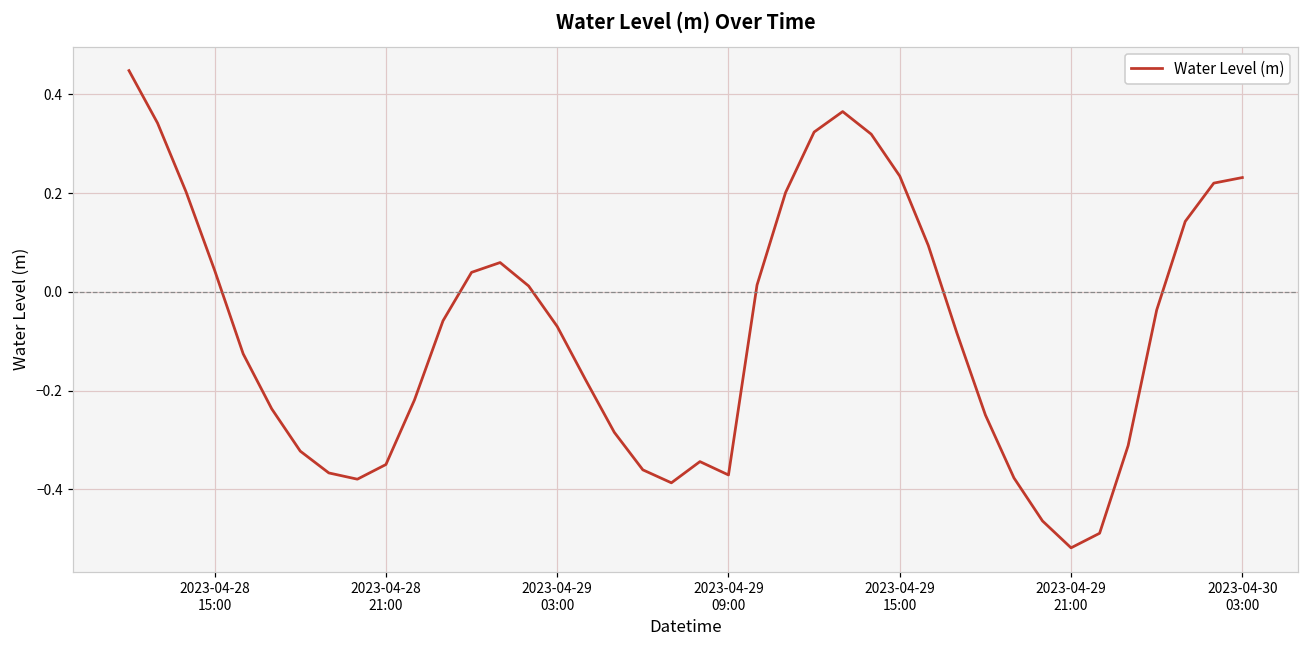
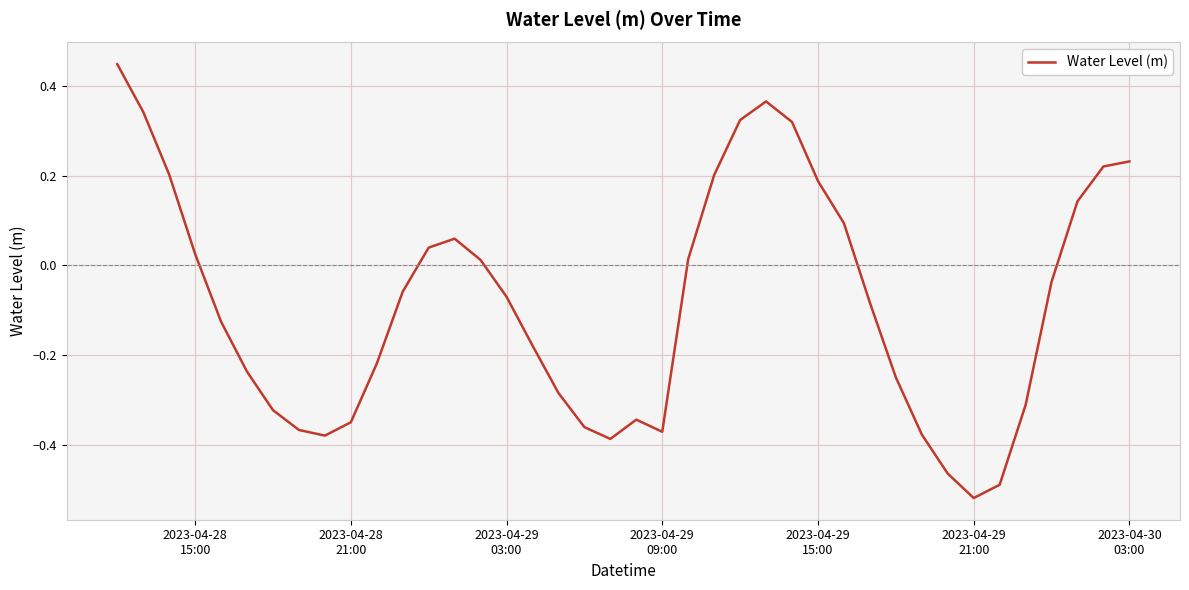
2023-04-28 15:00: 0.04 -> 0.03
2023-04-29 15:00: 0.23 -> 0.19
